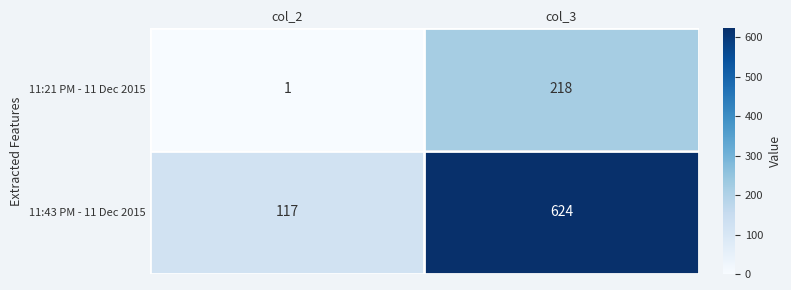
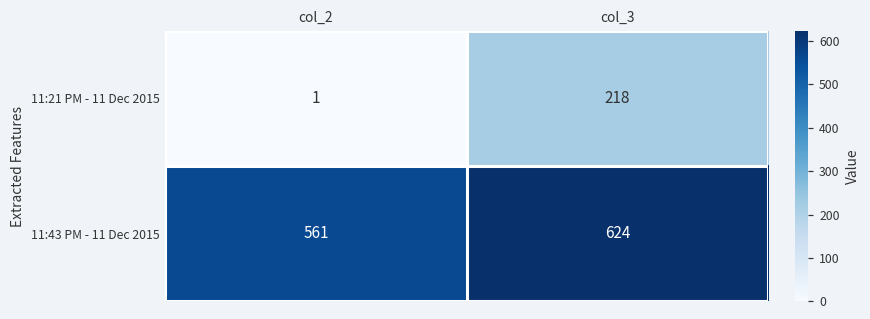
11:43 PM - 11 Dec 2015, col_2: 117 -> 561
